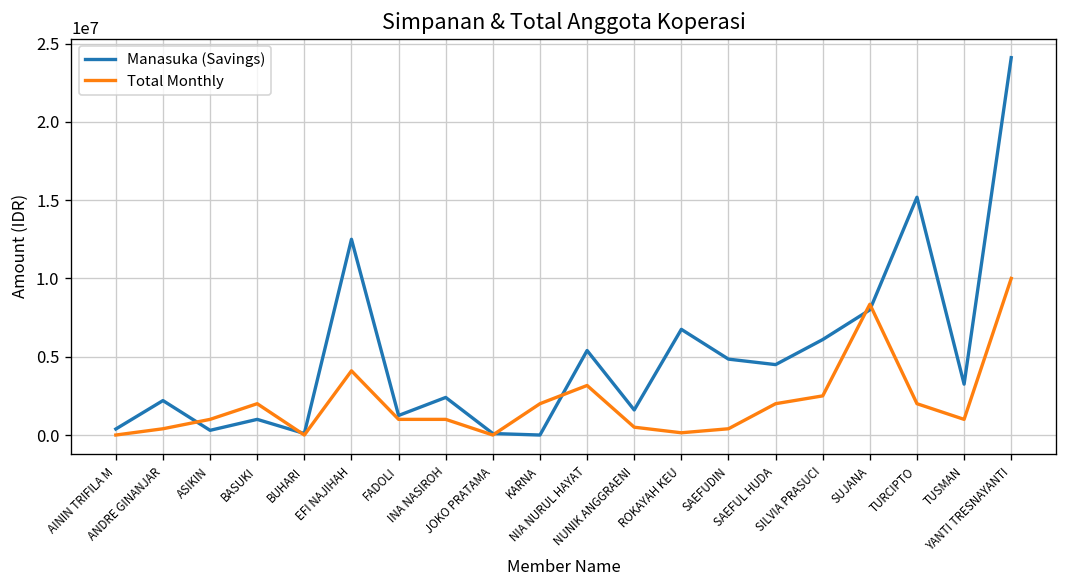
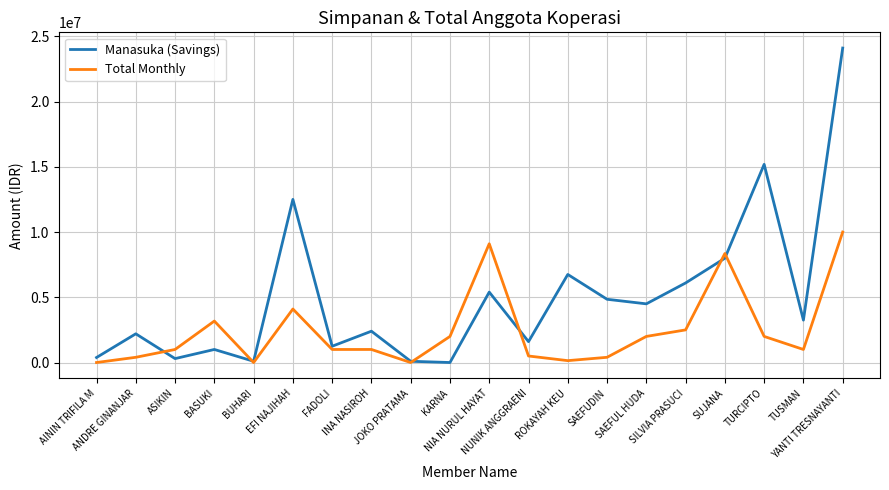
Total Monthly, BASUKI: 2000000 -> 3200000
Total Monthly, NIA NURUL HAYAT: 3200000 -> 9100000
